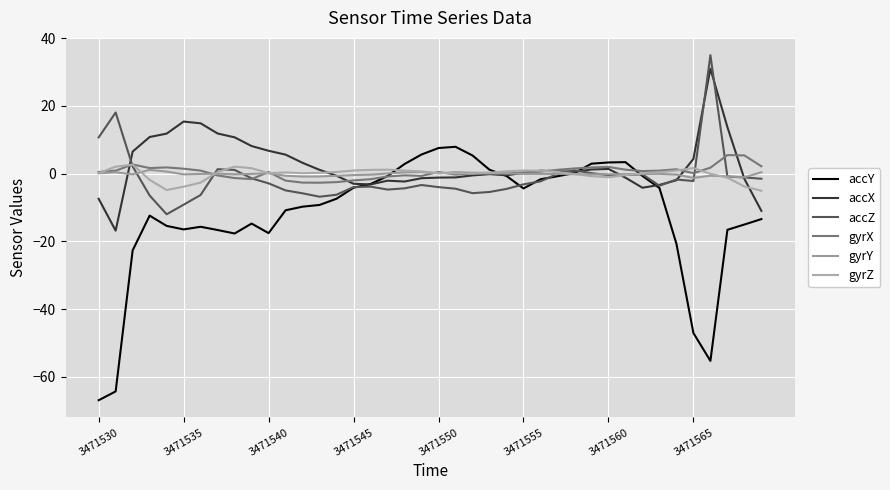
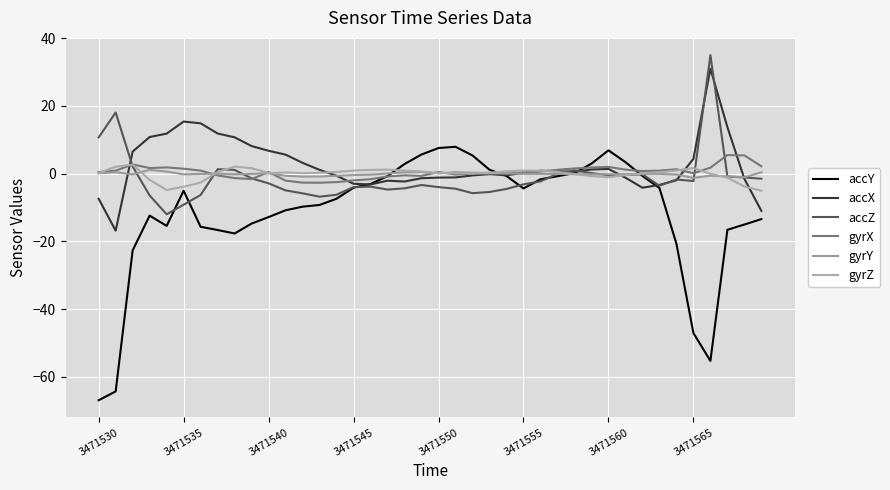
accY, 3471535: -16 -> -5
accY, 3471540: -18 -> -13
accY, 3471560: 3 -> 7
